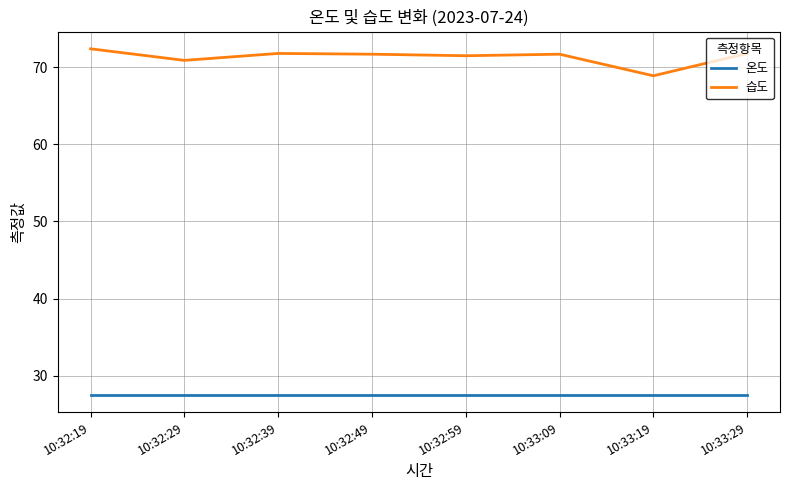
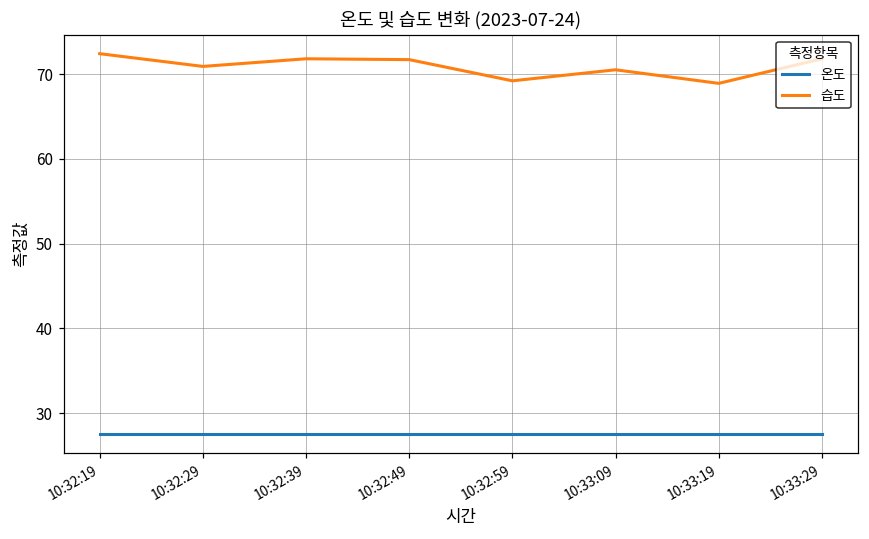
습도, 10:32:59: 72 -> 69
습도, 10:33:09: 72 -> 71
